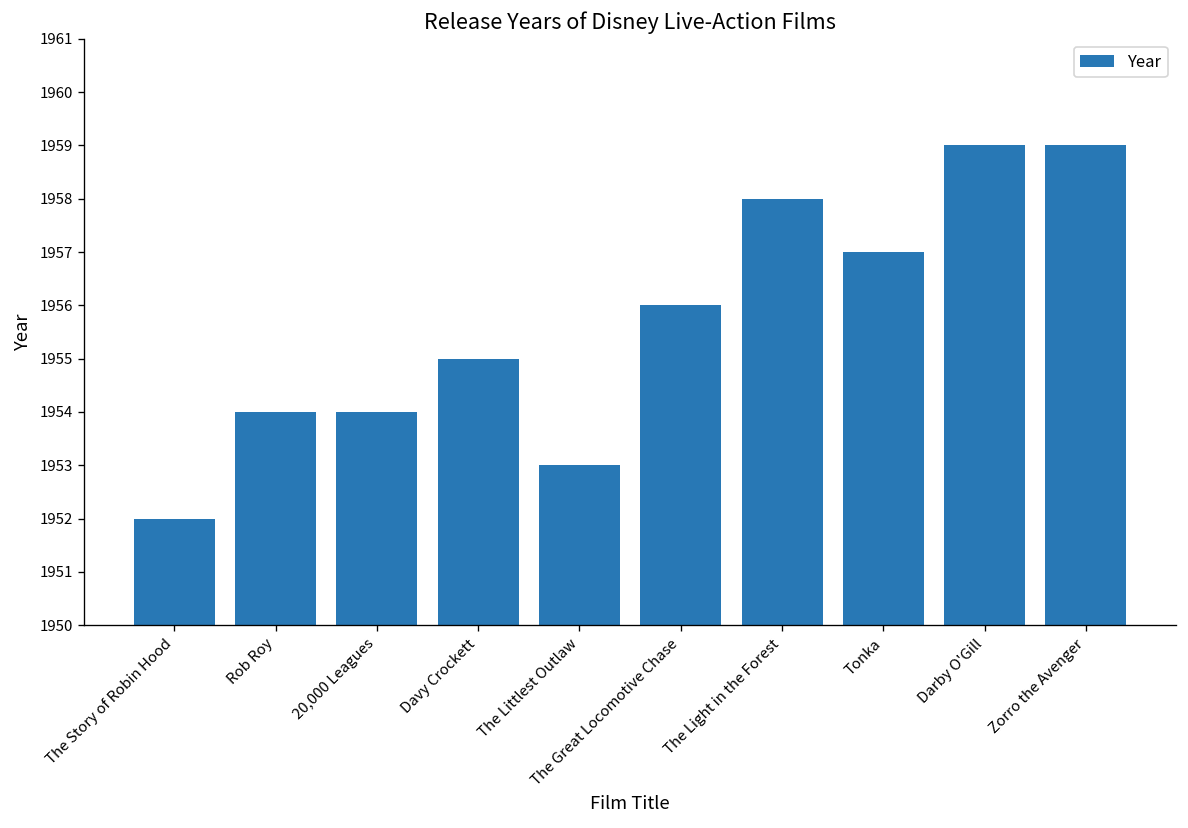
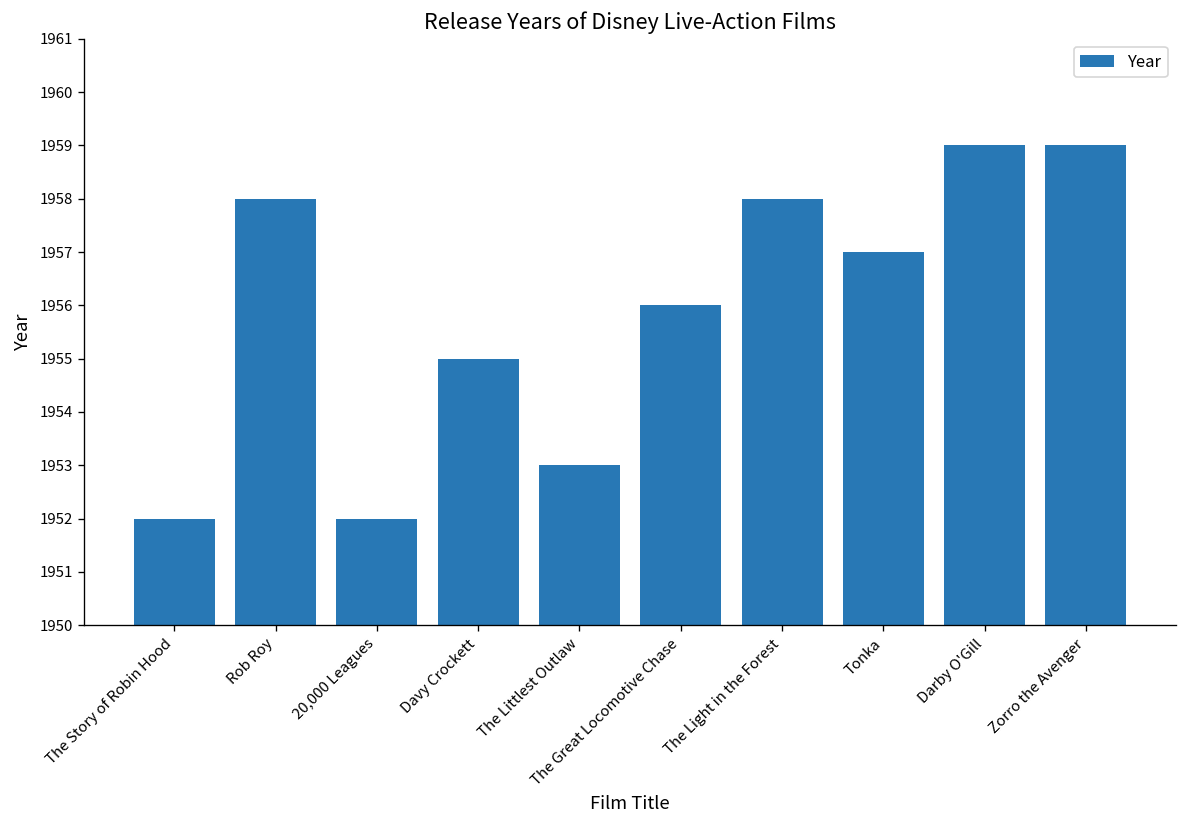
Rob Roy: 1954 -> 1958
20,000 Leagues: 1954 -> 1952
